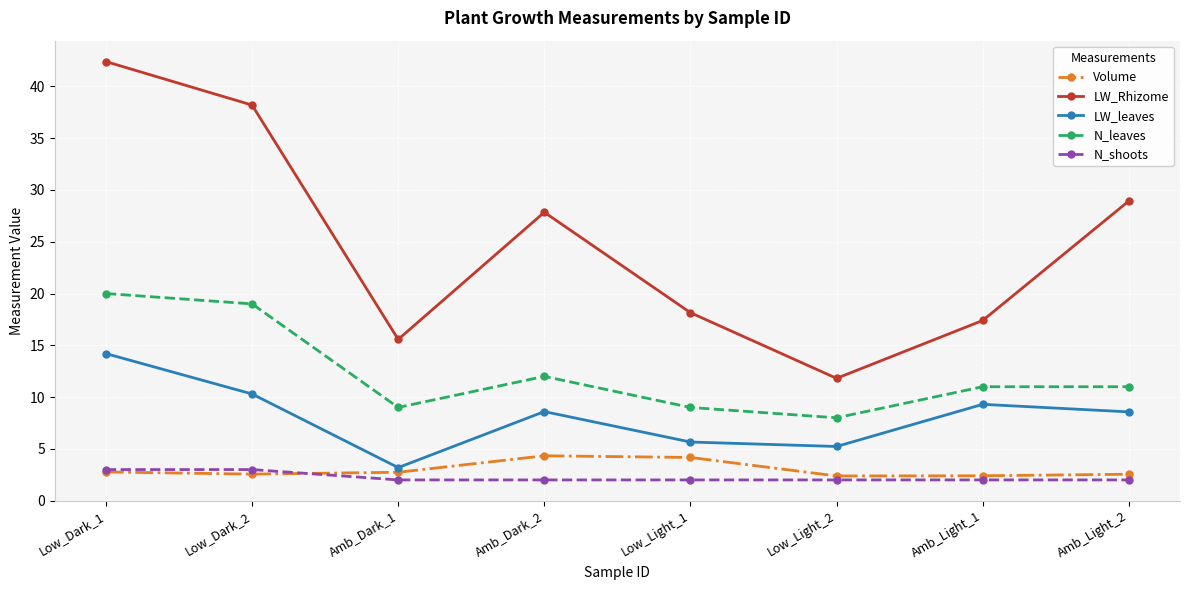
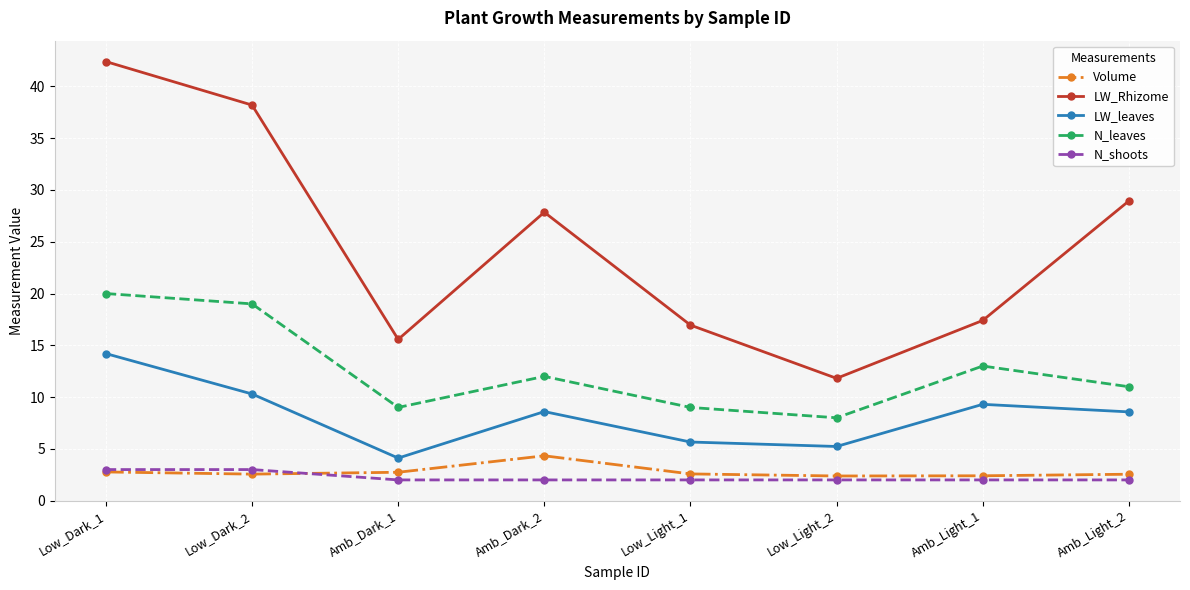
LW_leaves, Amb_Dark_1: 3.2 -> 4.1
Volume, Low_Light_1: 4.2 -> 2.6
LW_Rhizome, Low_Light_1: 18.2 -> 17.0
N_leaves, Amb_Light_1: 11 -> 13
